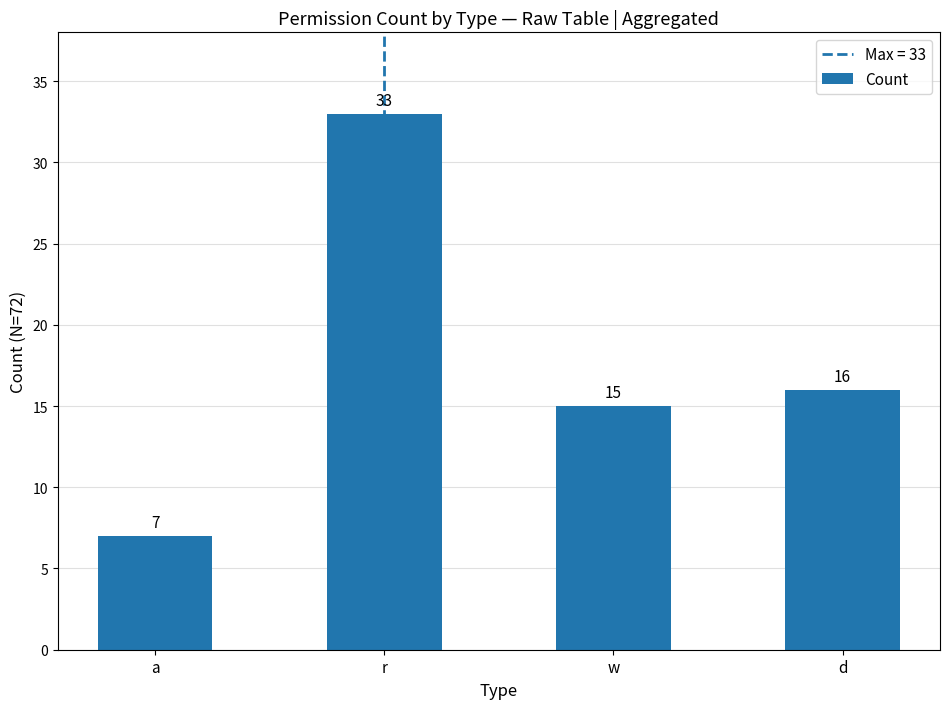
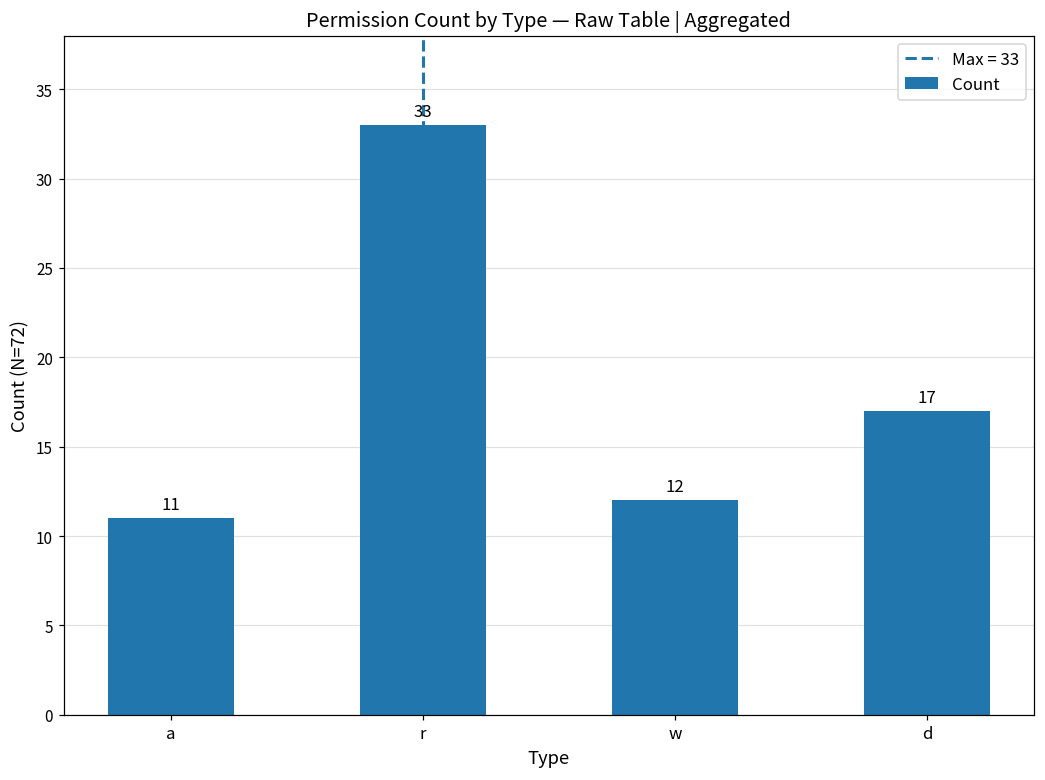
a: 7 -> 11
w: 15 -> 12
d: 16 -> 17
